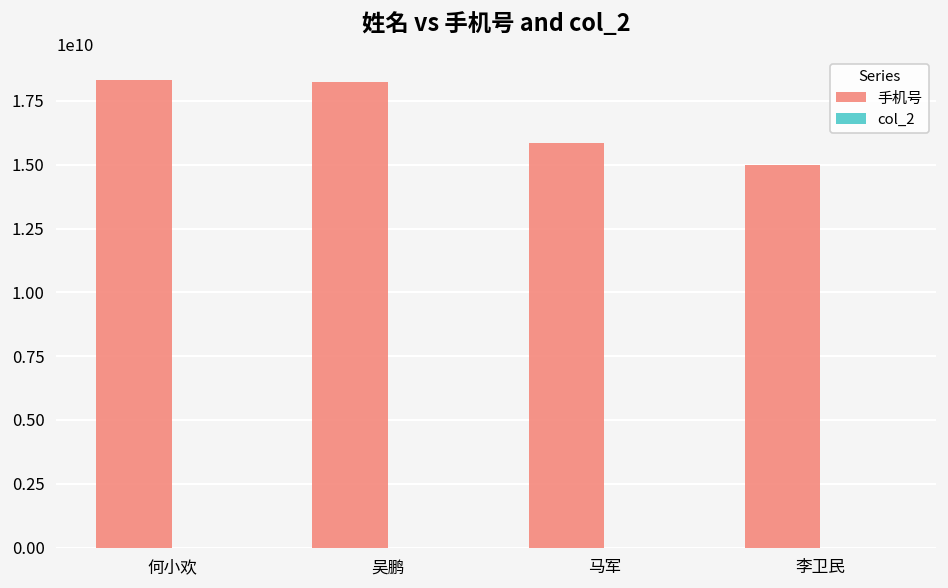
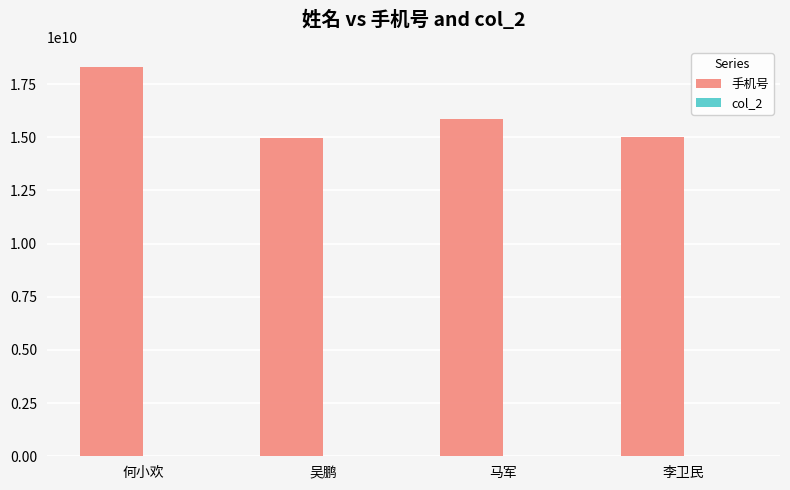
手机号, 吴鹏: 18300000000 -> 15000000000
